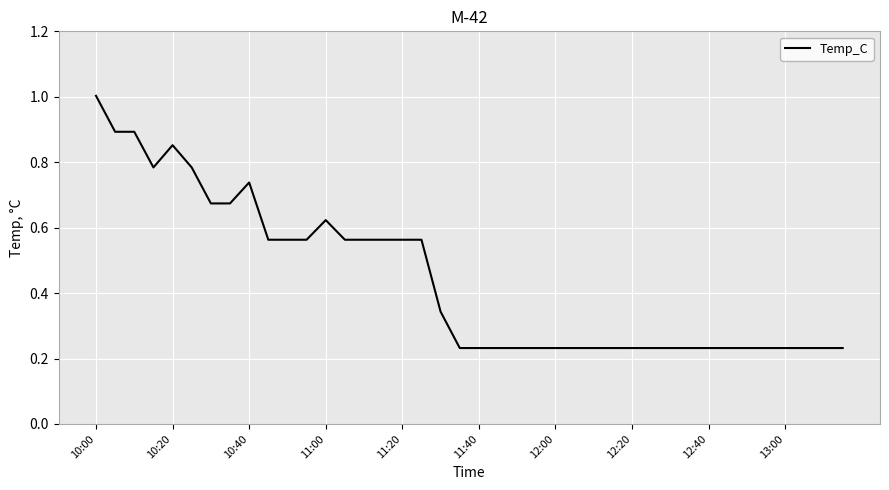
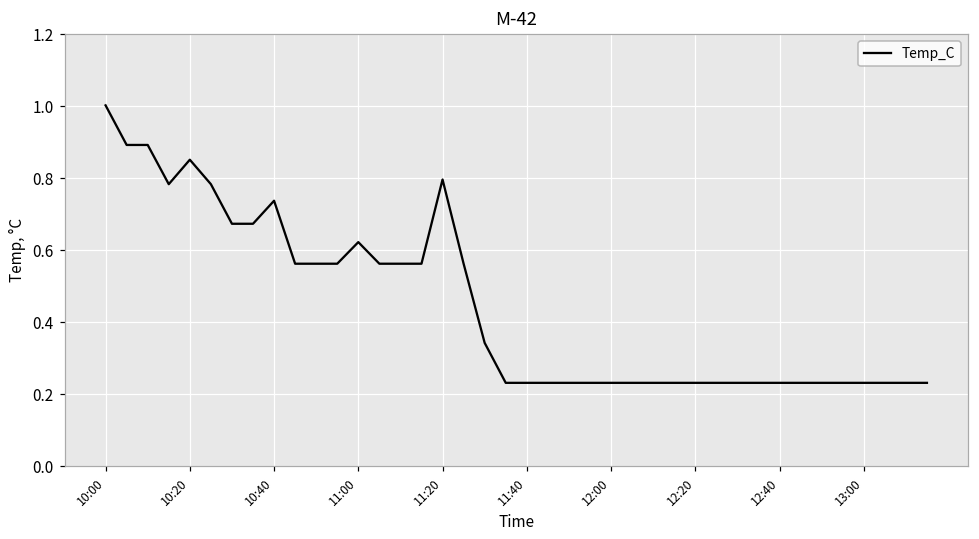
11:20: 0.56 -> 0.80
